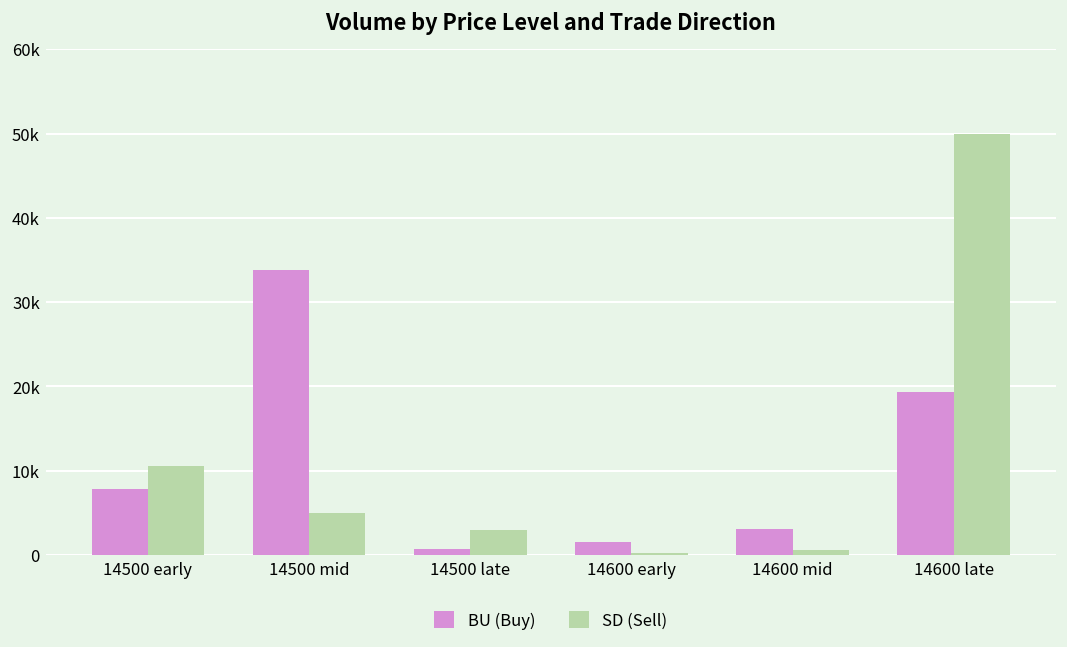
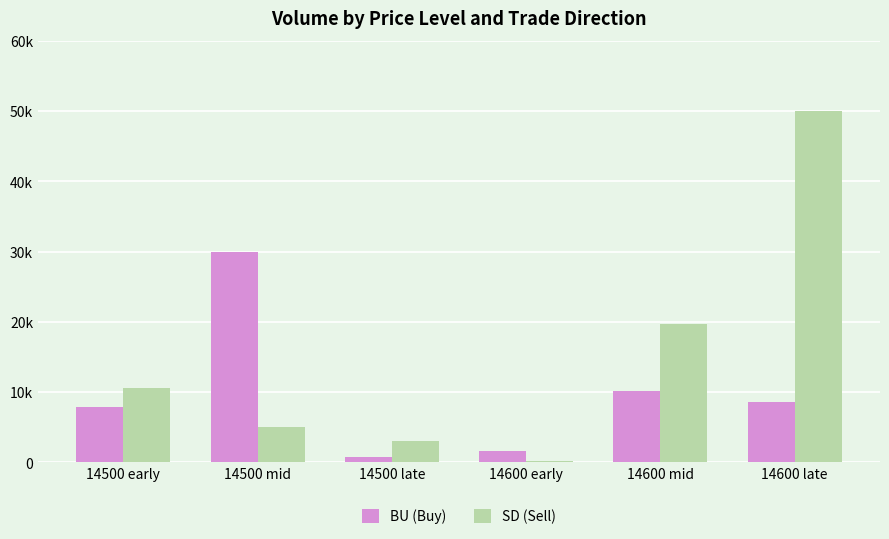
BU (Buy), 14500 mid: 34000 -> 30000
BU (Buy), 14600 mid: 3000 -> 10000
SD (Sell), 14600 mid: 1000 -> 20000
BU (Buy), 14600 late: 19000 -> 9000
